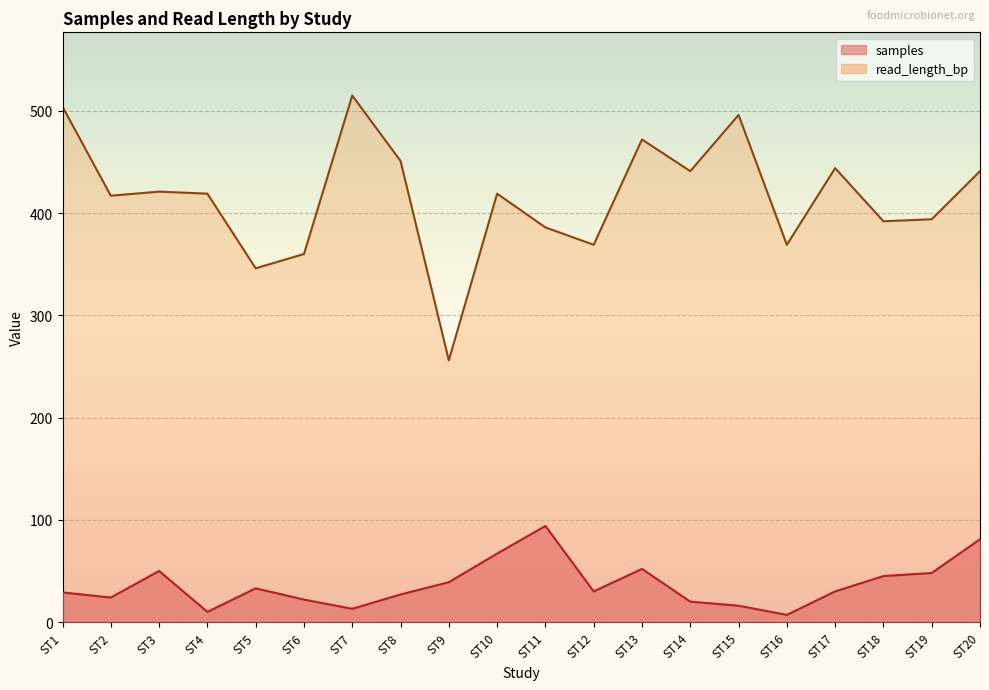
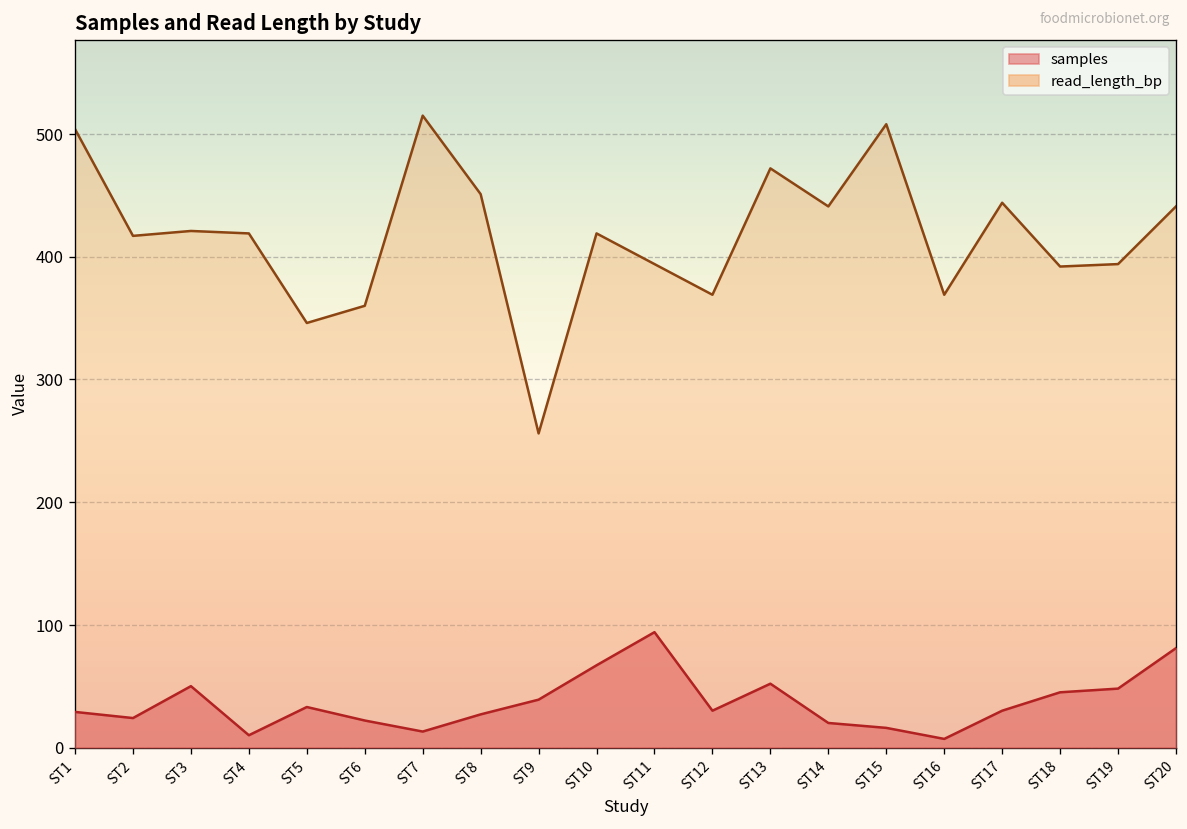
read_length_bp, ST11: 386 -> 394
read_length_bp, ST15: 496 -> 508
